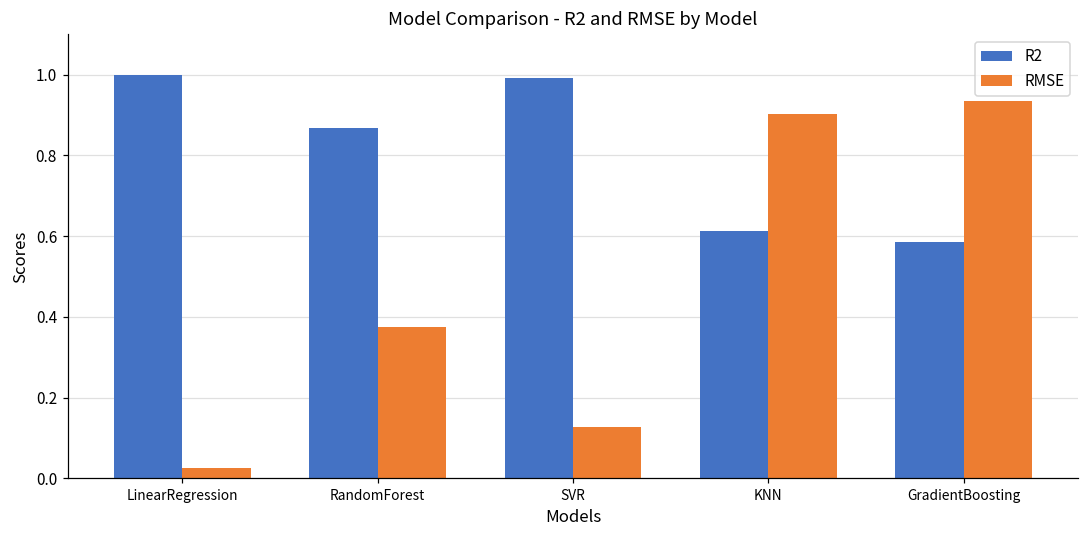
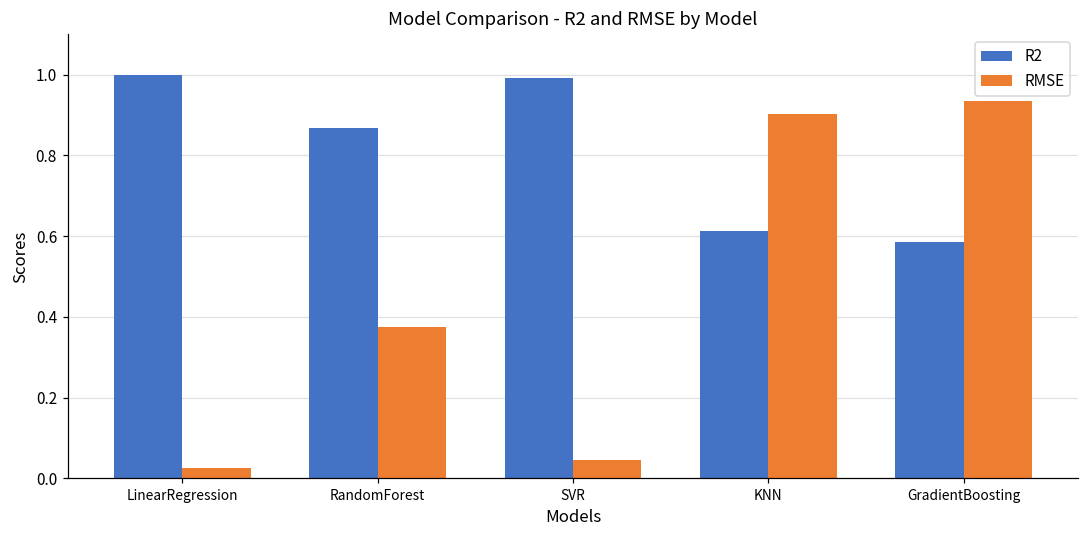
RMSE, SVR: 0.13 -> 0.04
